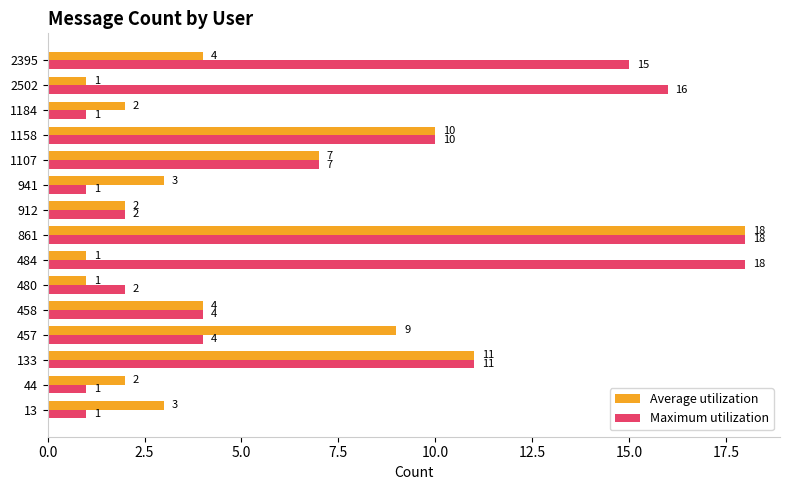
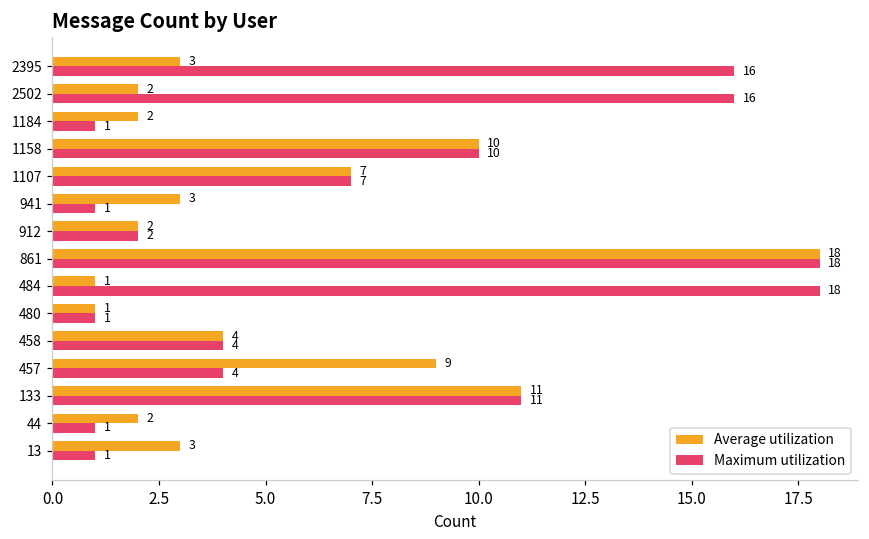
Average utilization, 2395: 4 -> 3
Maximum utilization, 2395: 15 -> 16
Average utilization, 2502: 1 -> 2
Maximum utilization, 480: 2 -> 1
